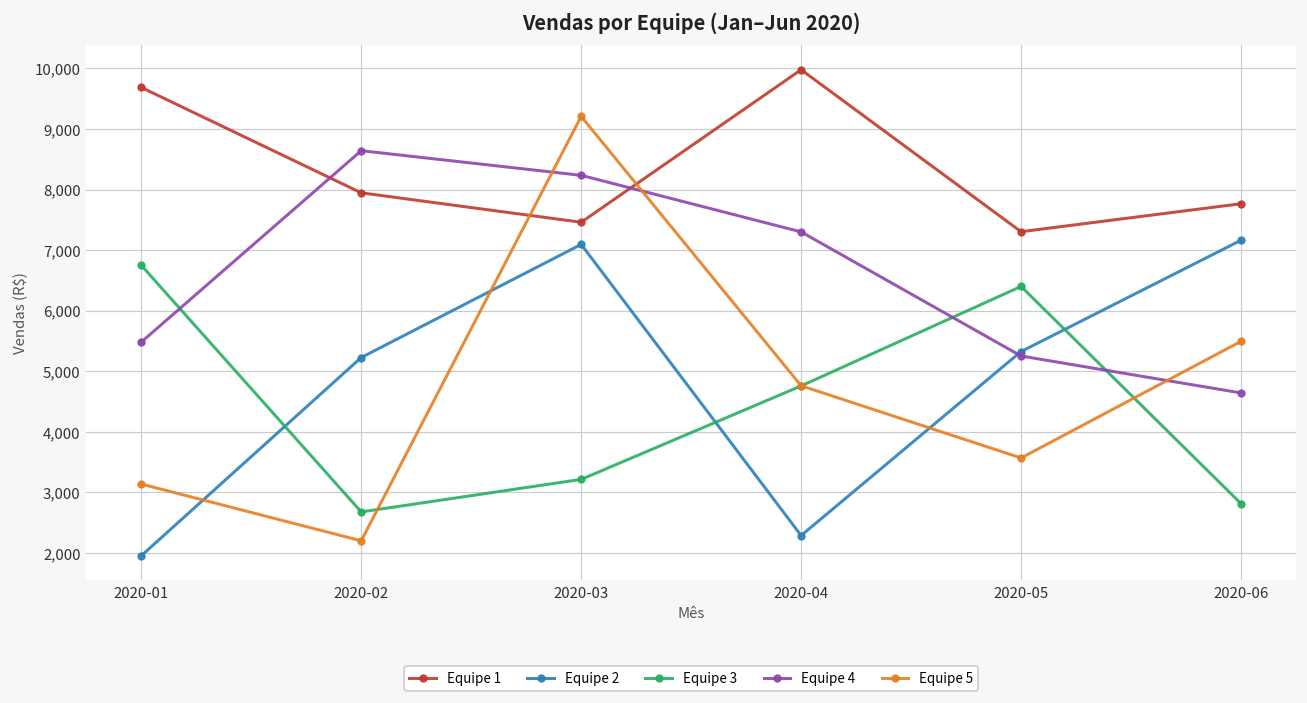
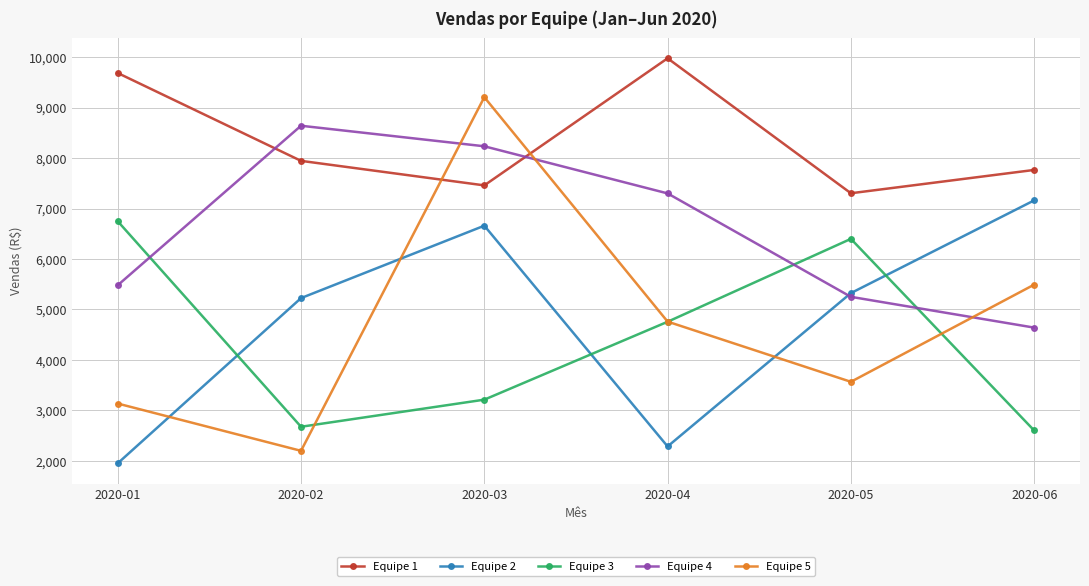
Equipe 2, 2020-03: 7,100 -> 6,700
Equipe 3, 2020-06: 2,800 -> 2,600
